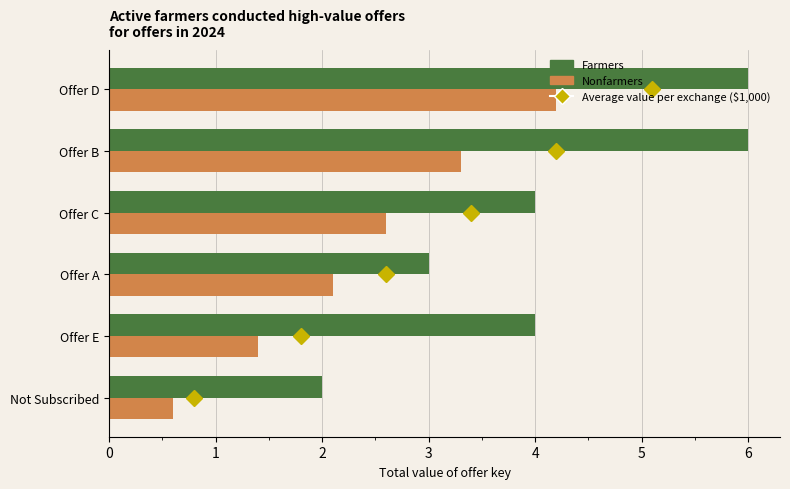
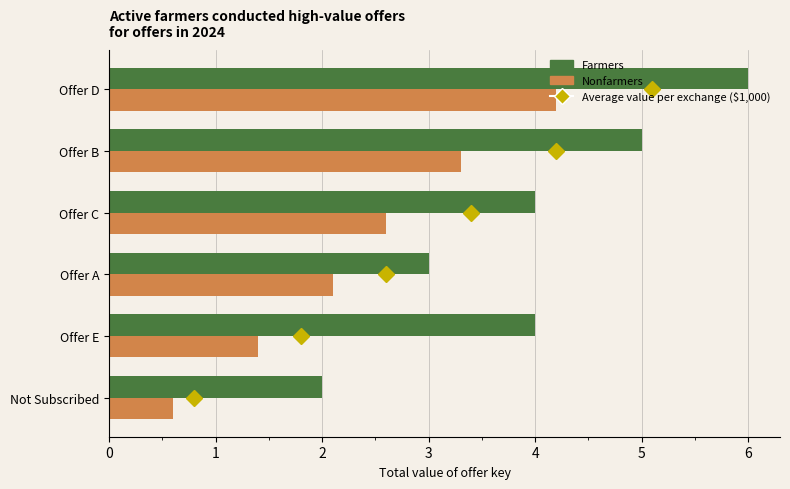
Farmers, Offer B: 6 -> 5
